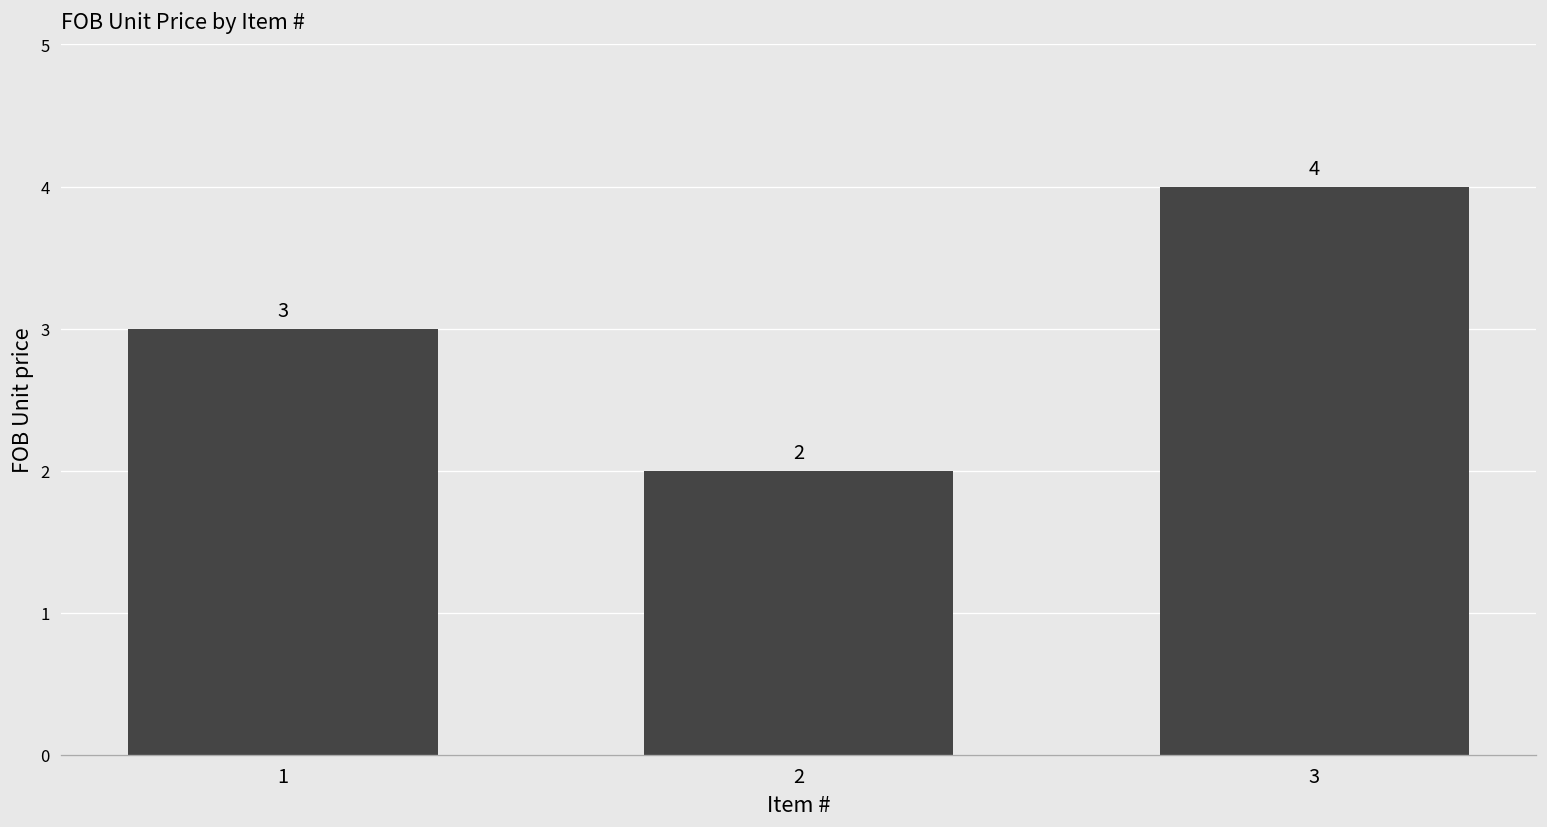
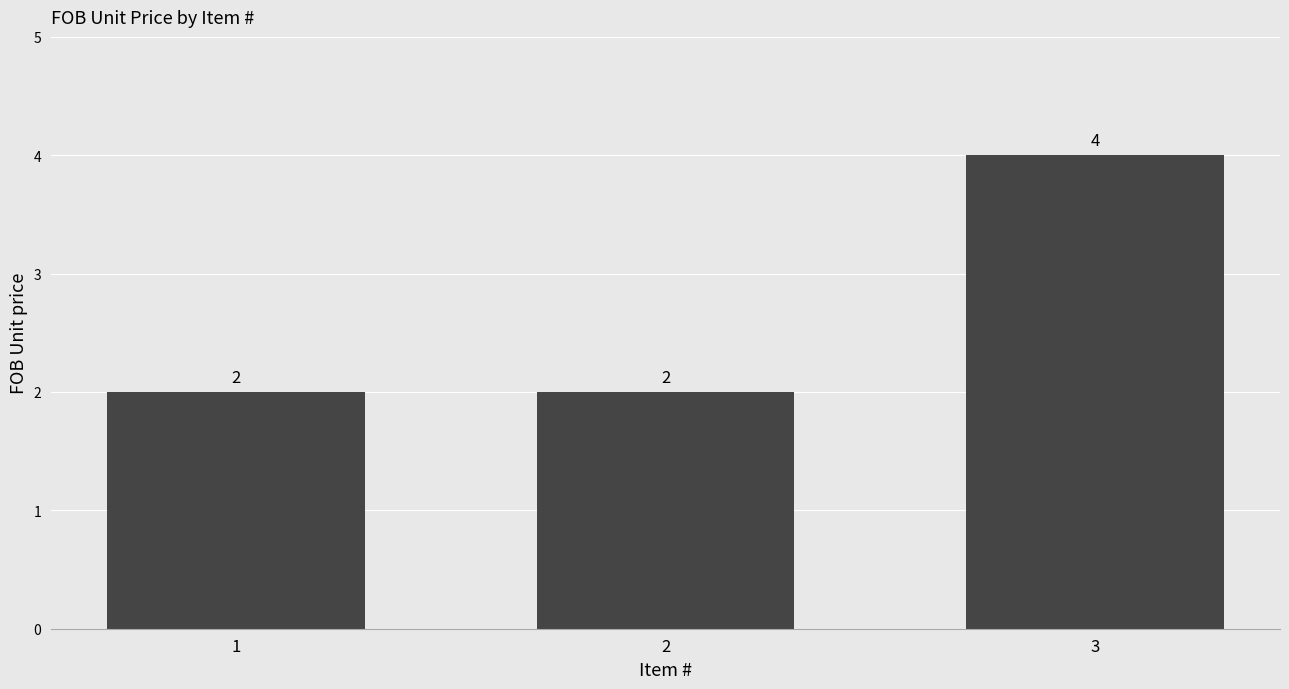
1: 3 -> 2
